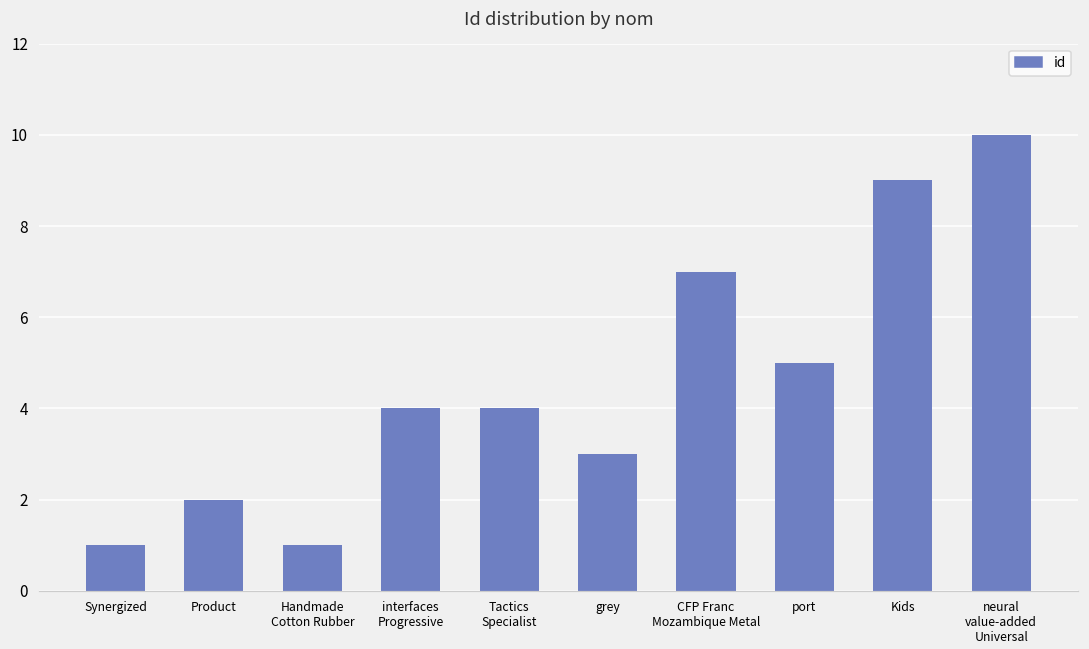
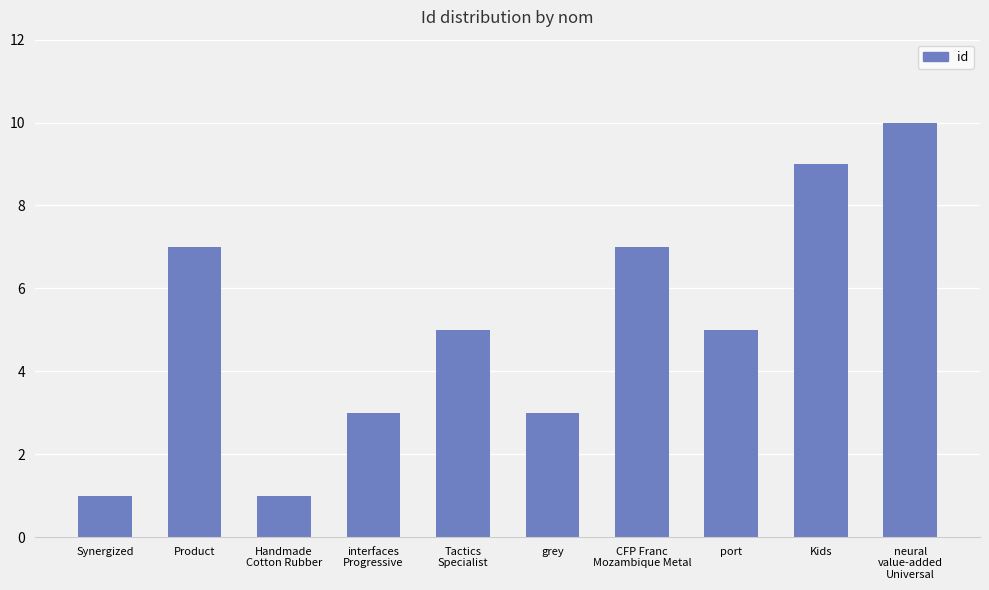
Product: 2 -> 7
interfaces Progressive: 4 -> 3
Tactics Specialist: 4 -> 5
